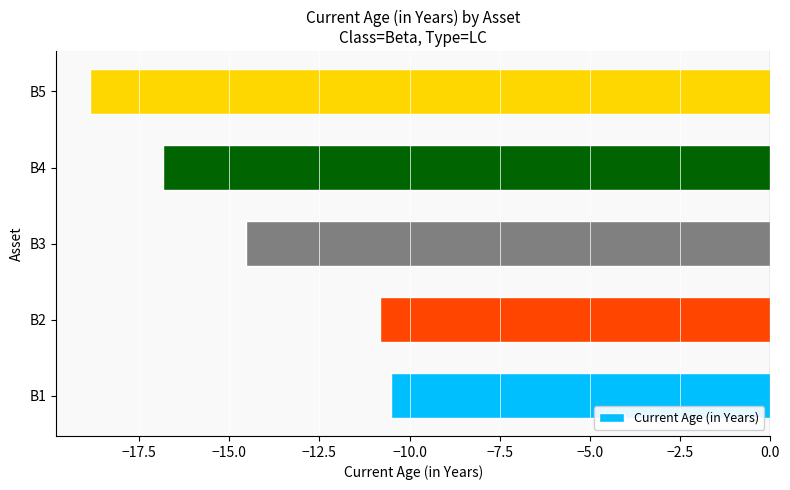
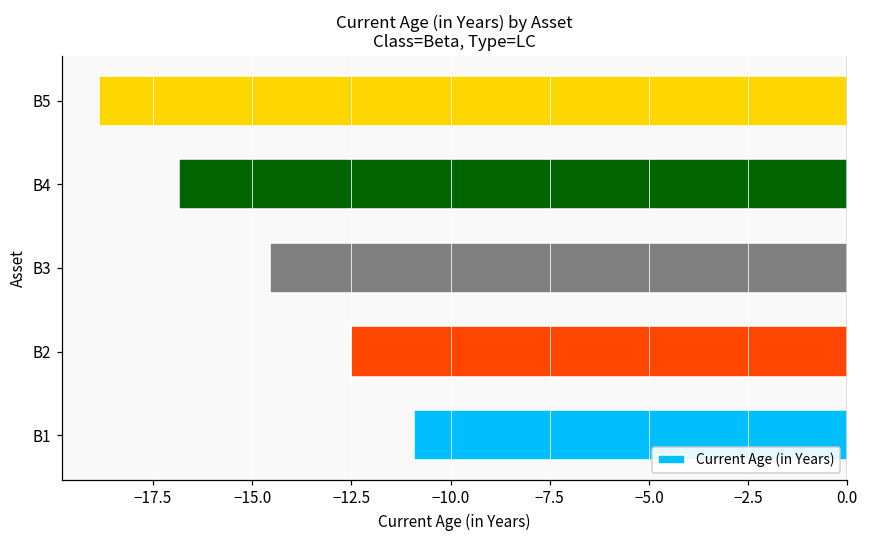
B2: -10.8 -> -12.5
B1: -10.5 -> -10.9
